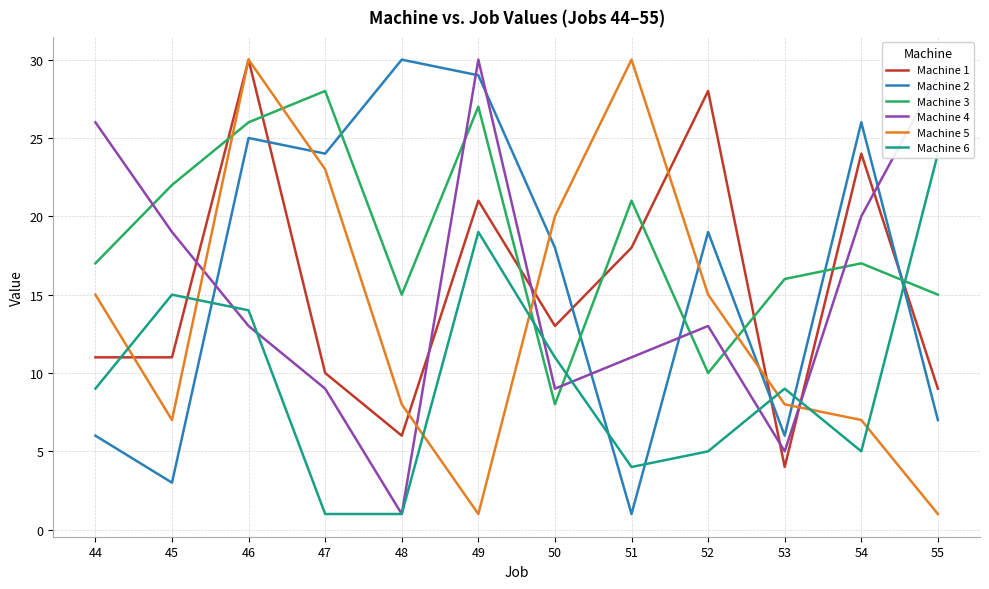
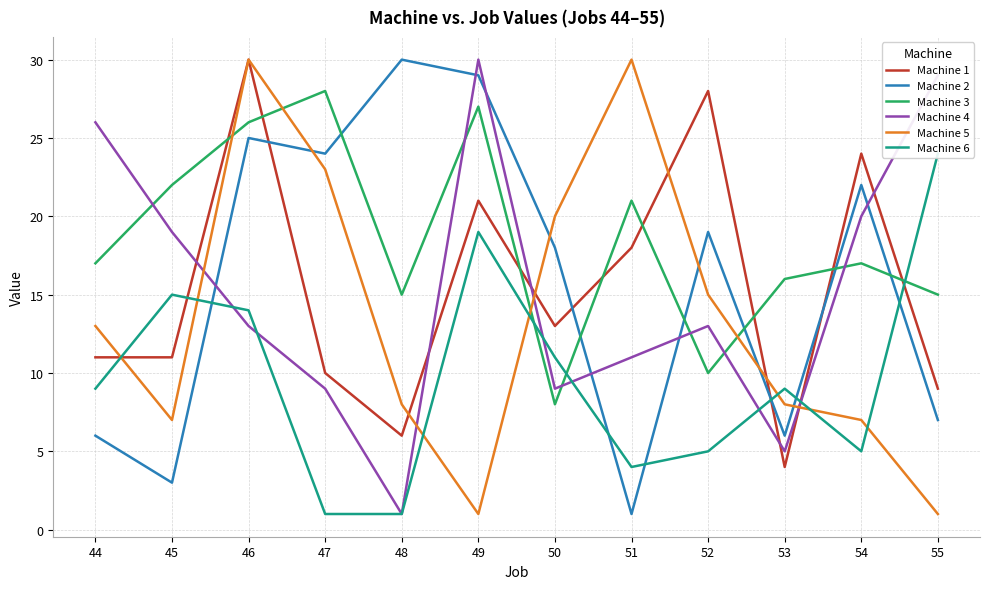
Machine 5, 44: 15 -> 13
Machine 2, 54: 26 -> 22
